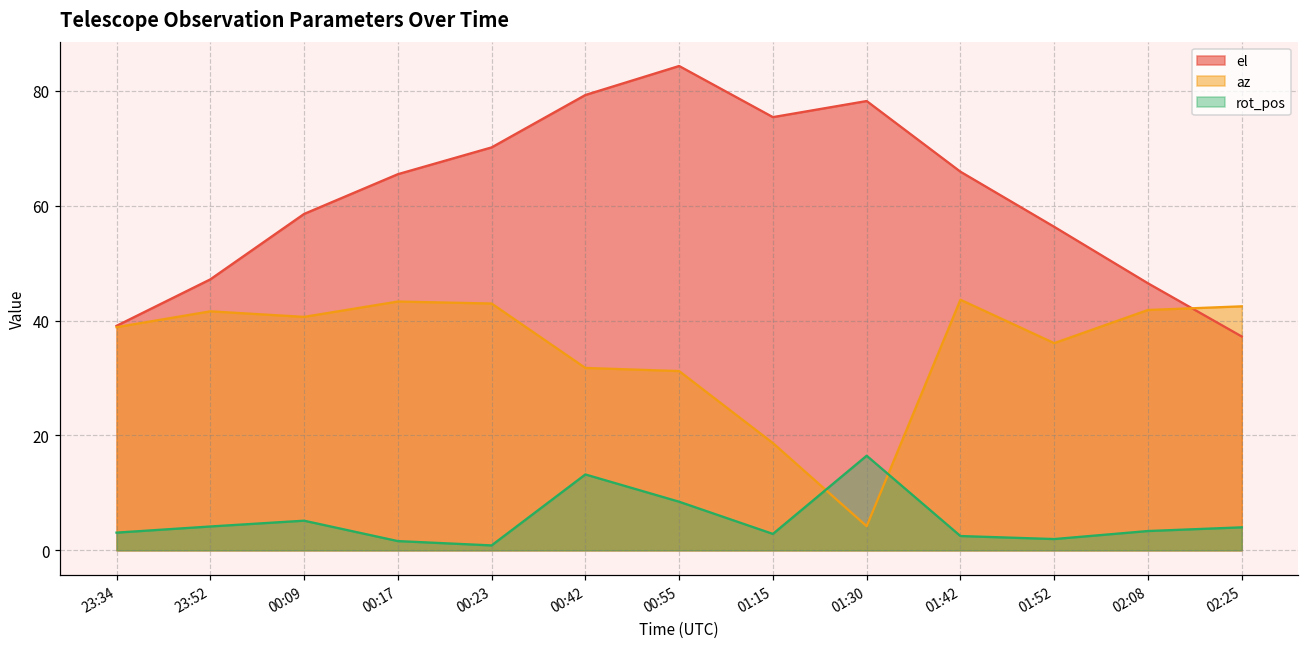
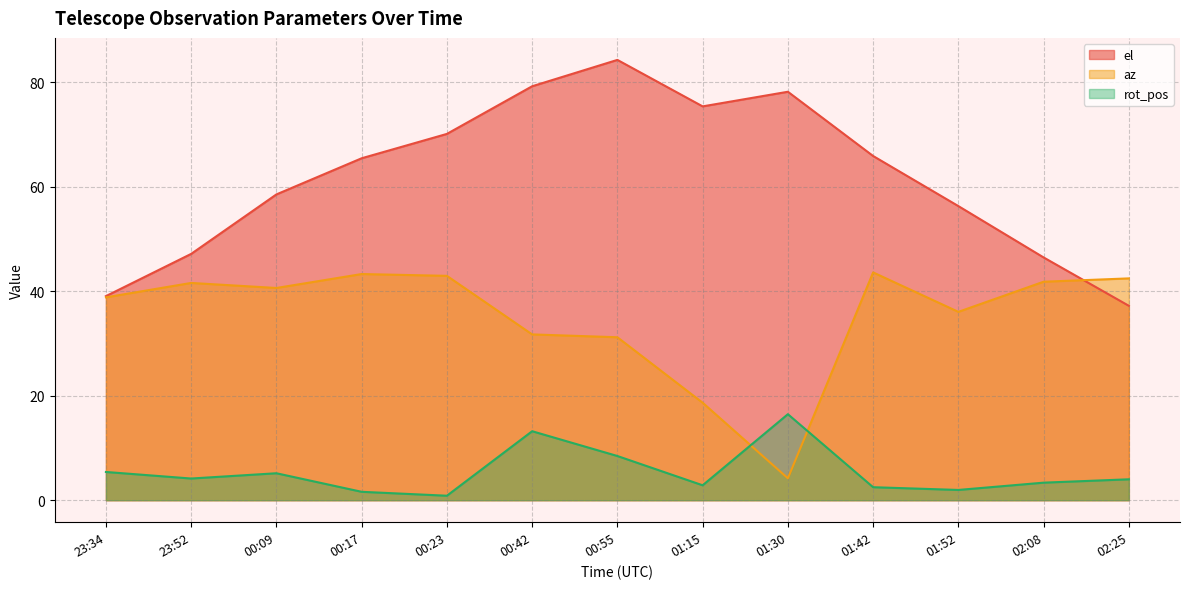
rot_pos, 23:34: 3 -> 5
